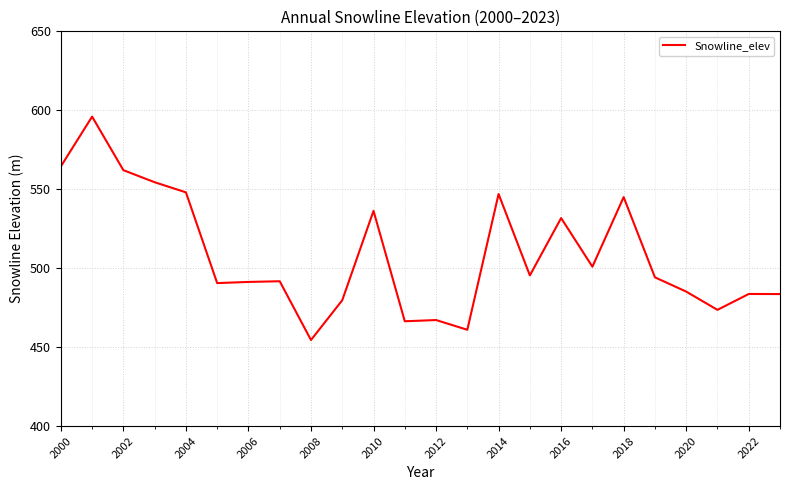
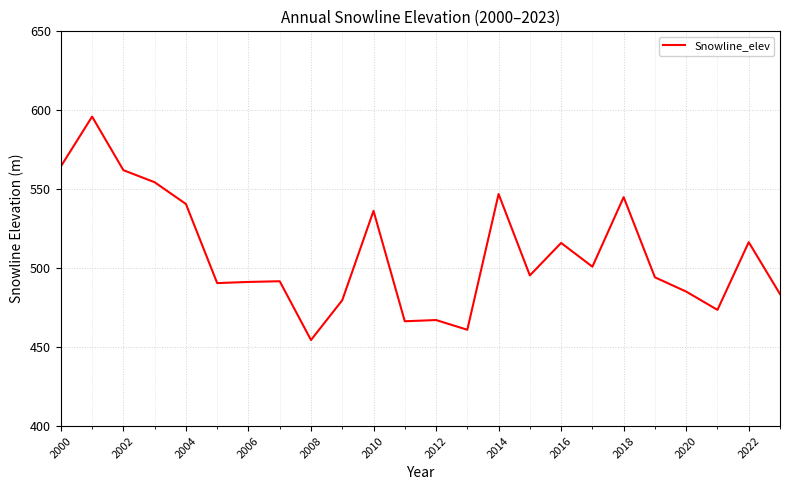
2004: 548 -> 541
2016: 532 -> 516
2022: 484 -> 516
